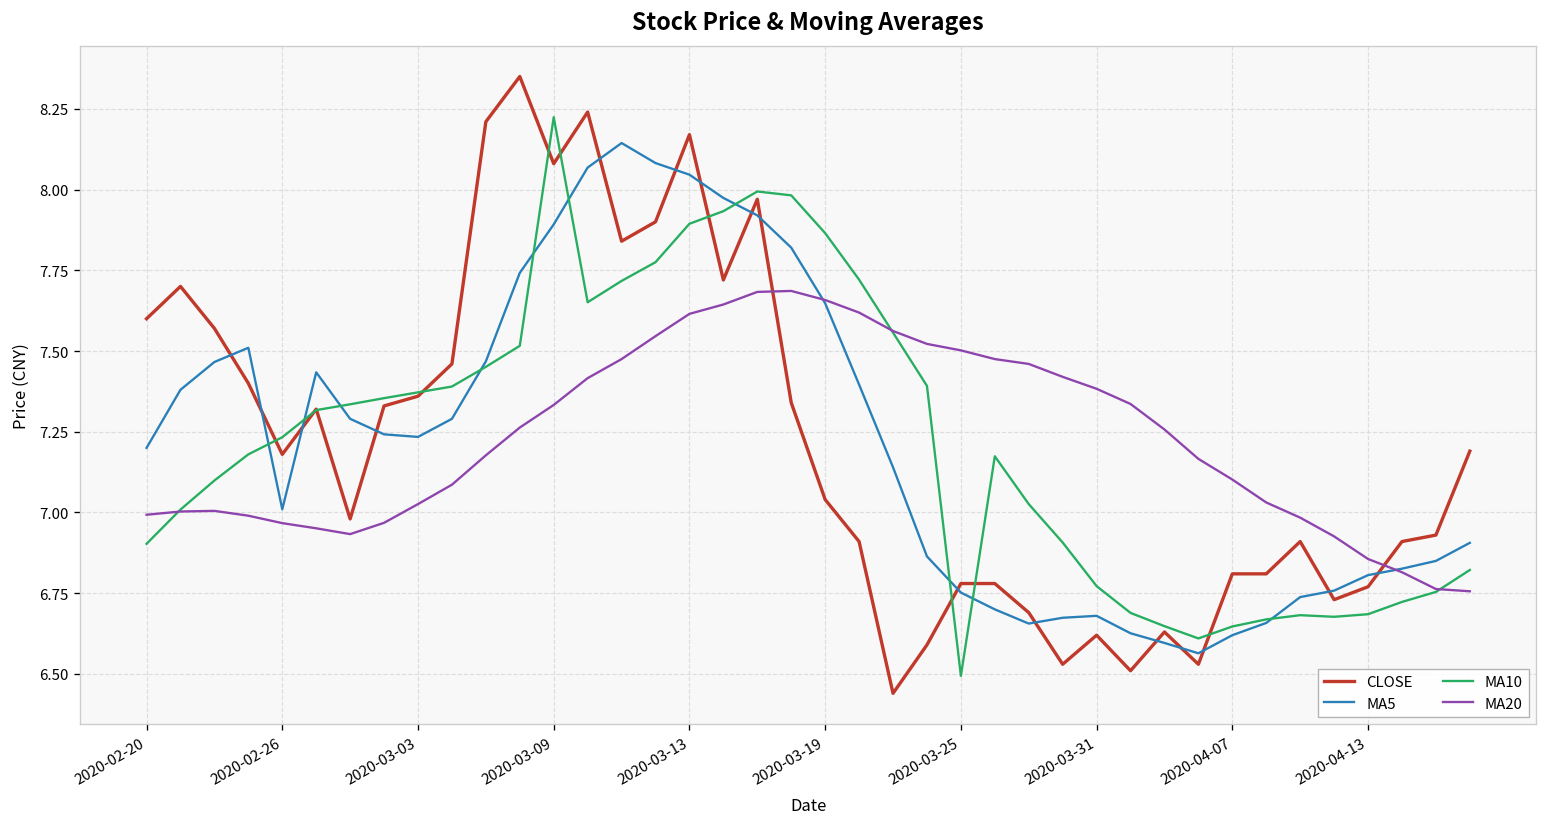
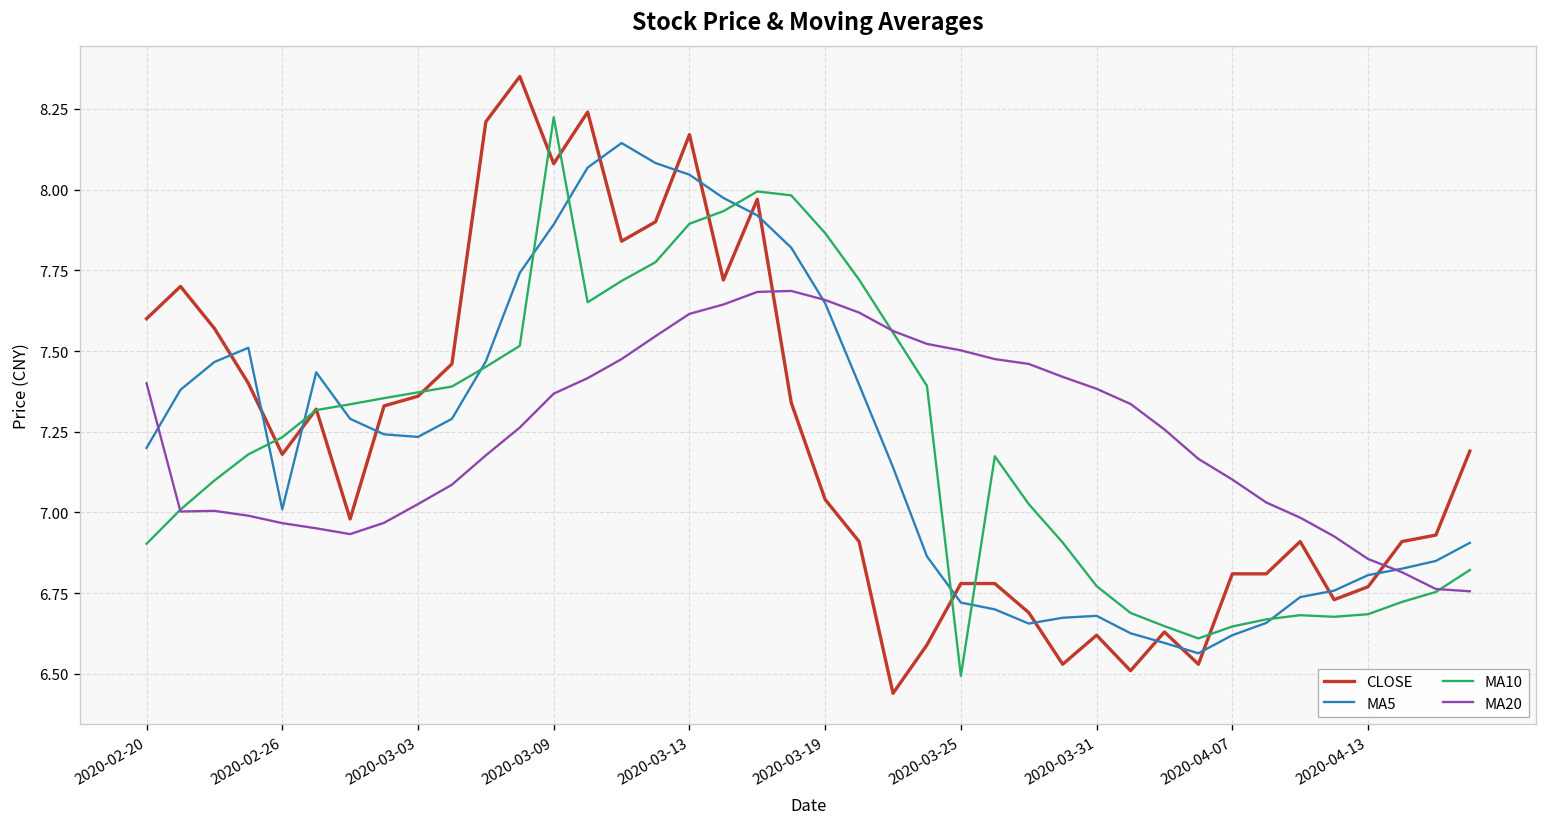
MA20, 2020-02-20: 6.99 -> 7.40
MA20, 2020-03-09: 7.33 -> 7.37
MA5, 2020-03-25: 6.75 -> 6.72
